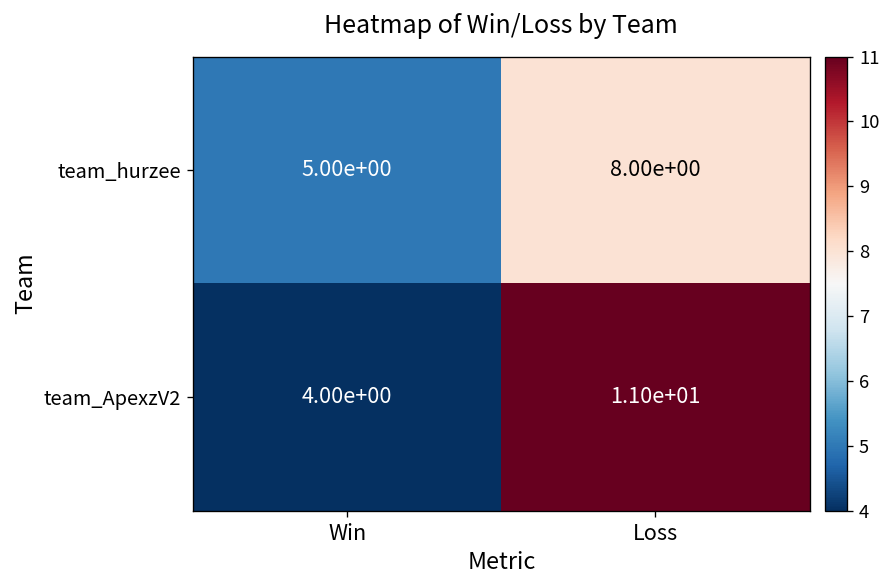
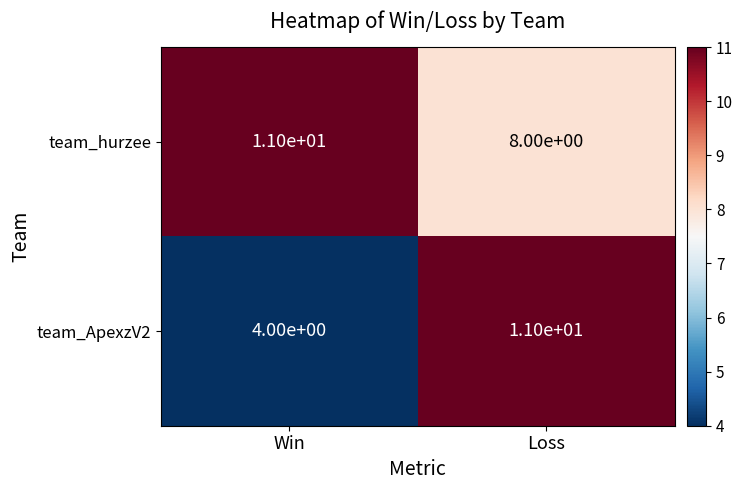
team_hurzee, Win: 5.00e+00 -> 1.10e+01
